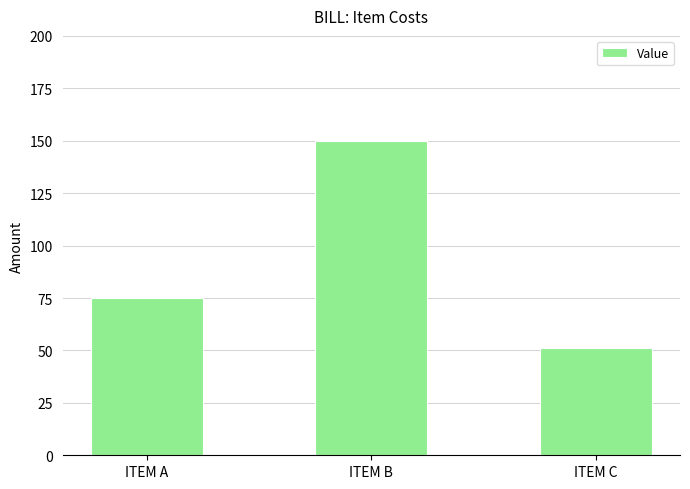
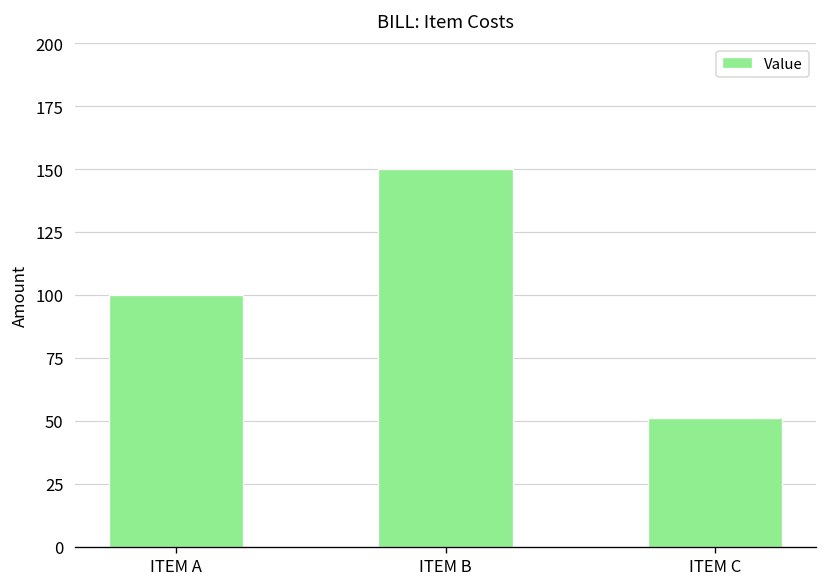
ITEM A: 75 -> 100
